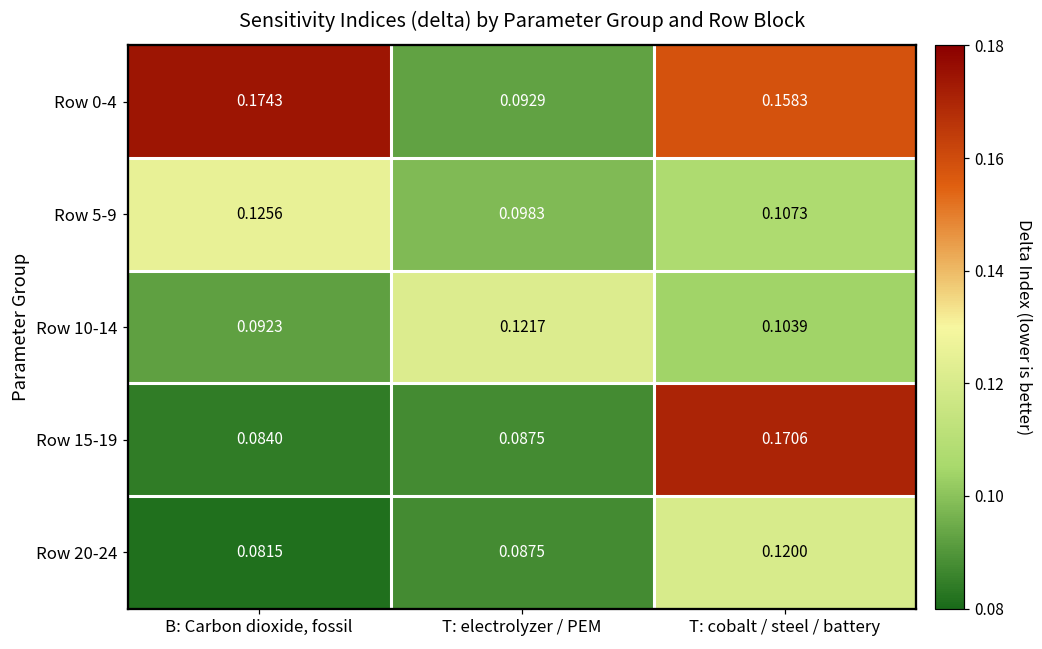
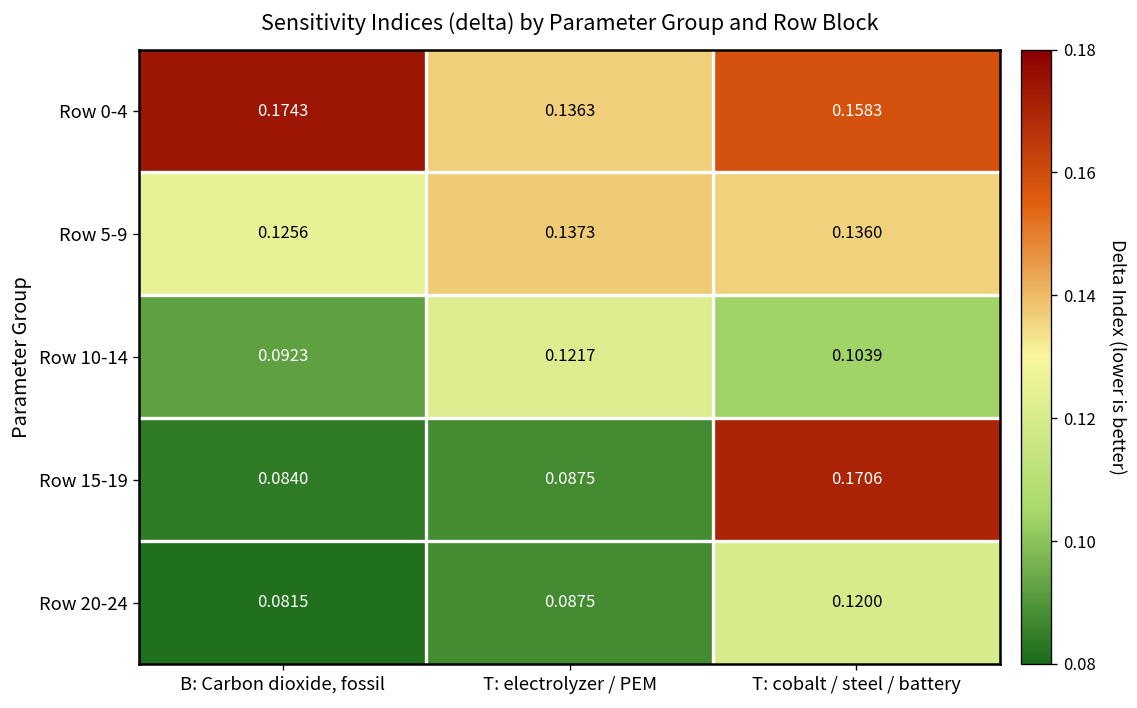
Row 0-4, T: electrolyzer / PEM: 0.0929 -> 0.1363
Row 5-9, T: electrolyzer / PEM: 0.0983 -> 0.1373
Row 5-9, T: cobalt / steel / battery: 0.1073 -> 0.1360
